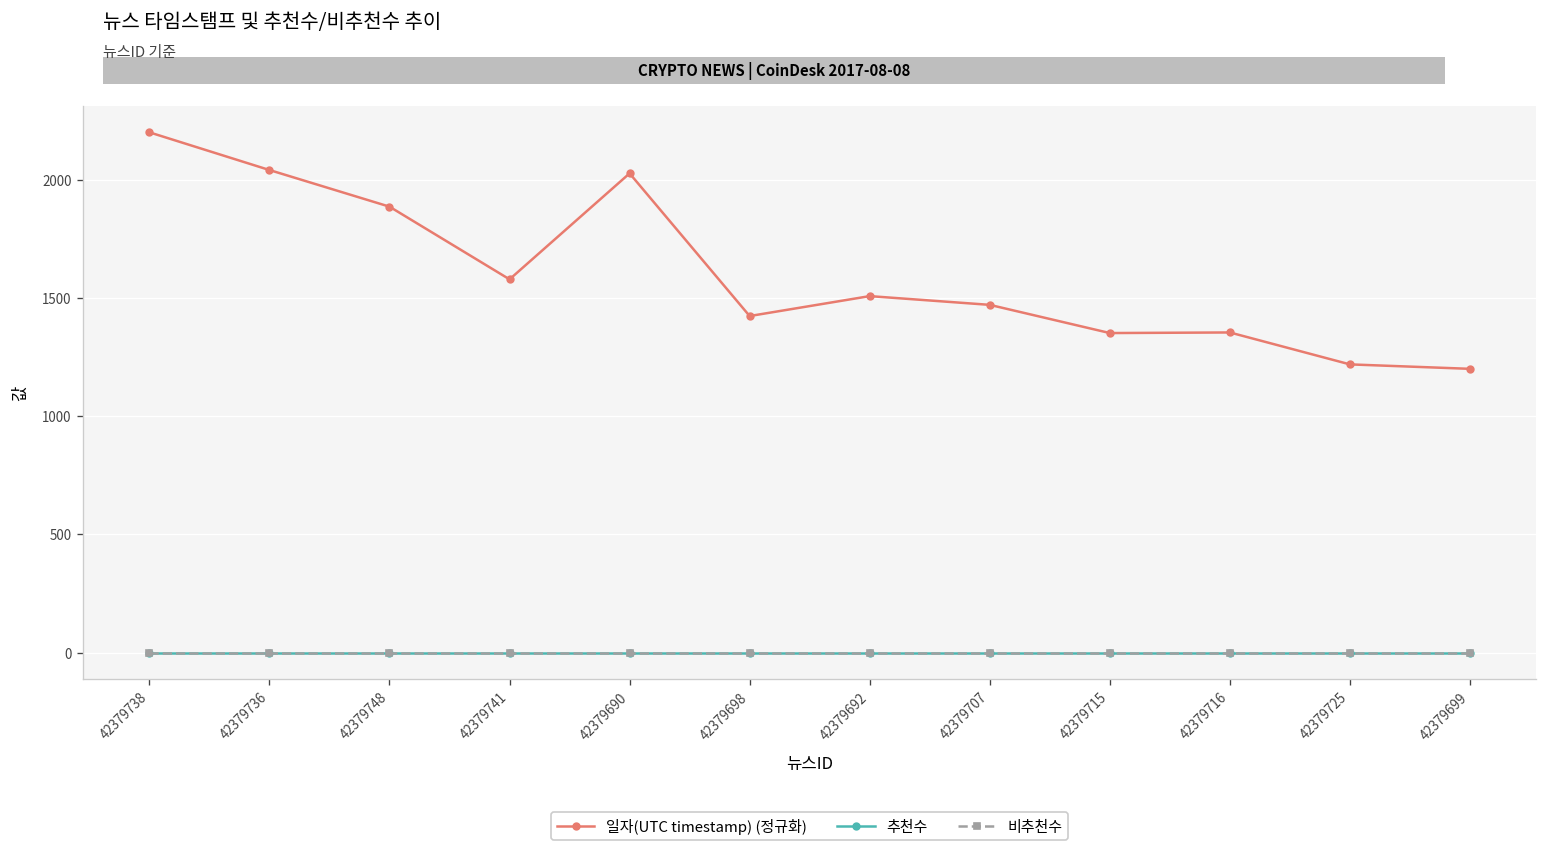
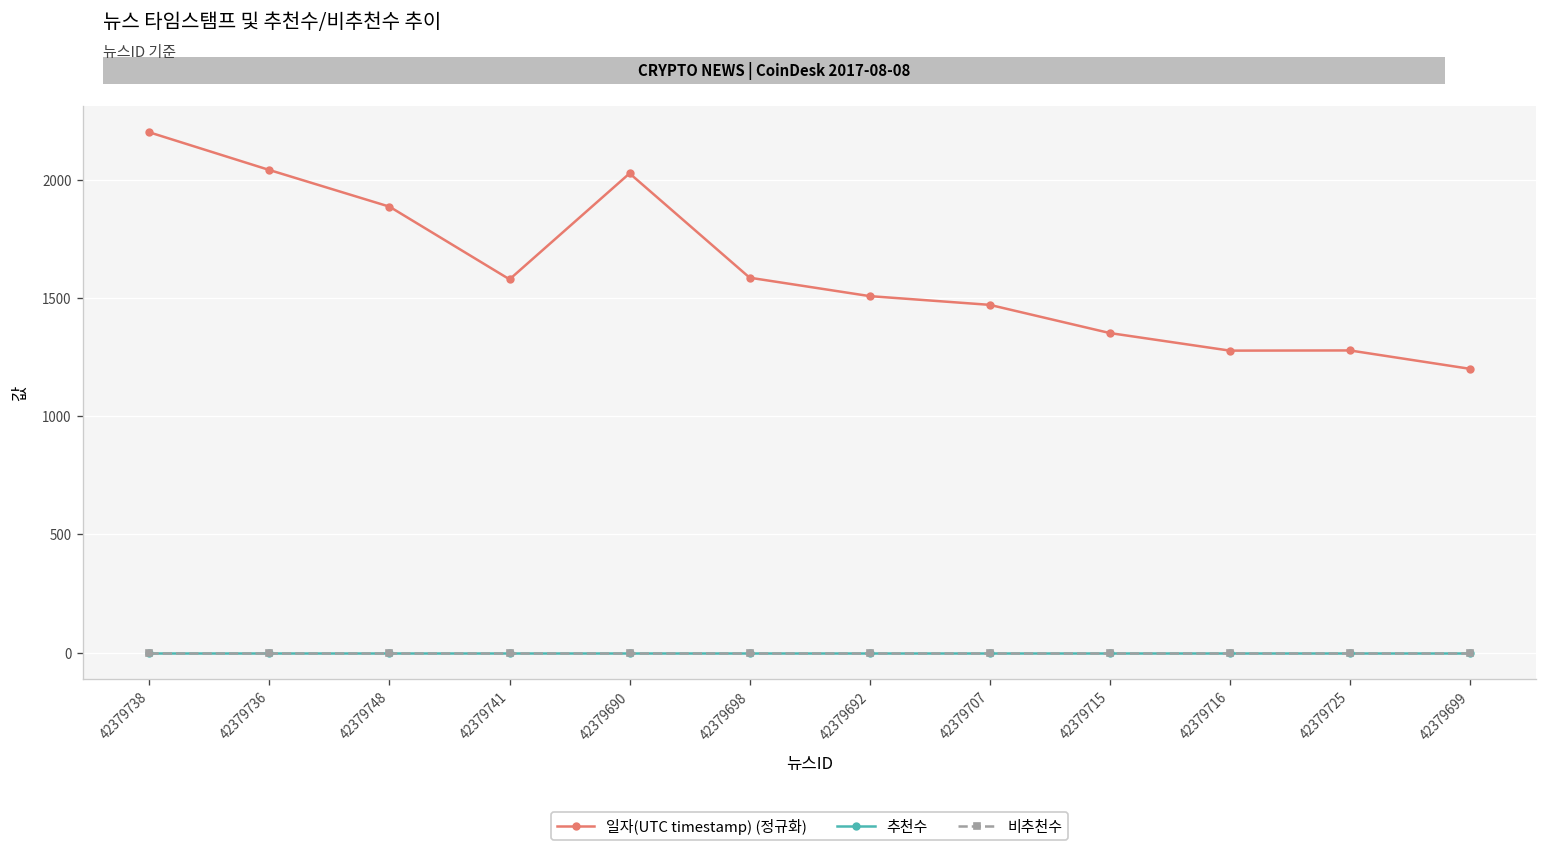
일자(UTC timestamp) (정규화), 42379698: 1420 -> 1590
일자(UTC timestamp) (정규화), 42379716: 1350 -> 1280
일자(UTC timestamp) (정규화), 42379725: 1220 -> 1280
